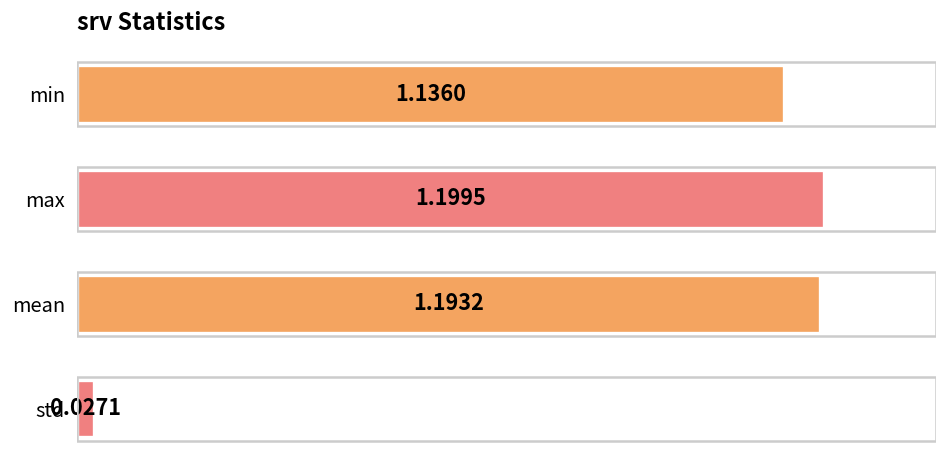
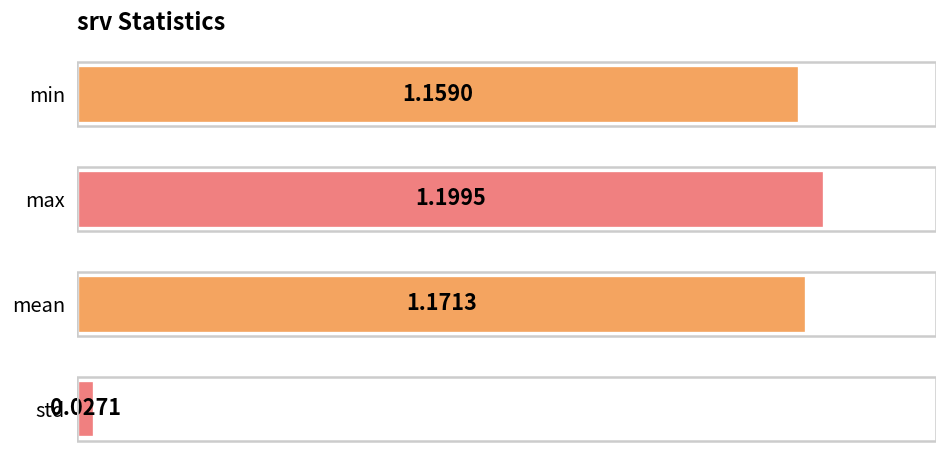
min: 1.1360 -> 1.1590
mean: 1.1932 -> 1.1713
